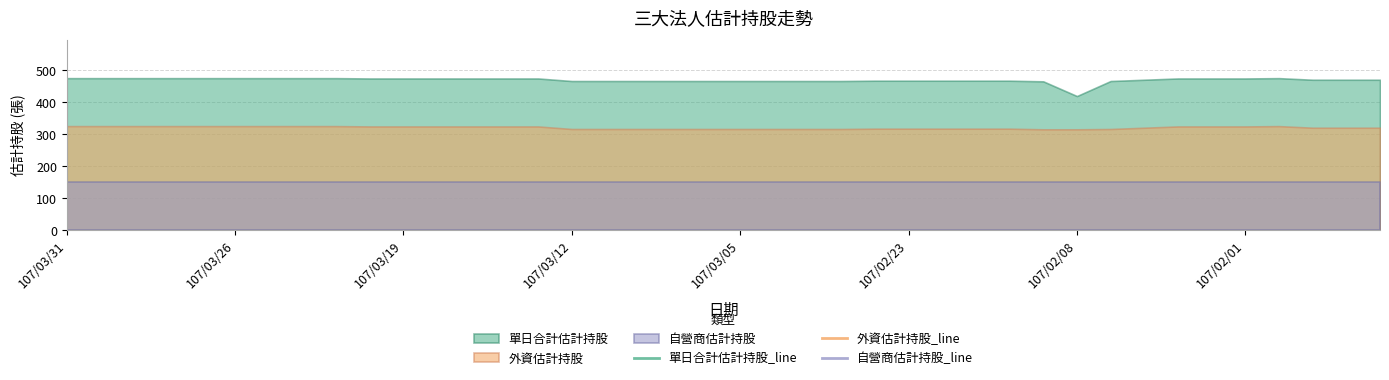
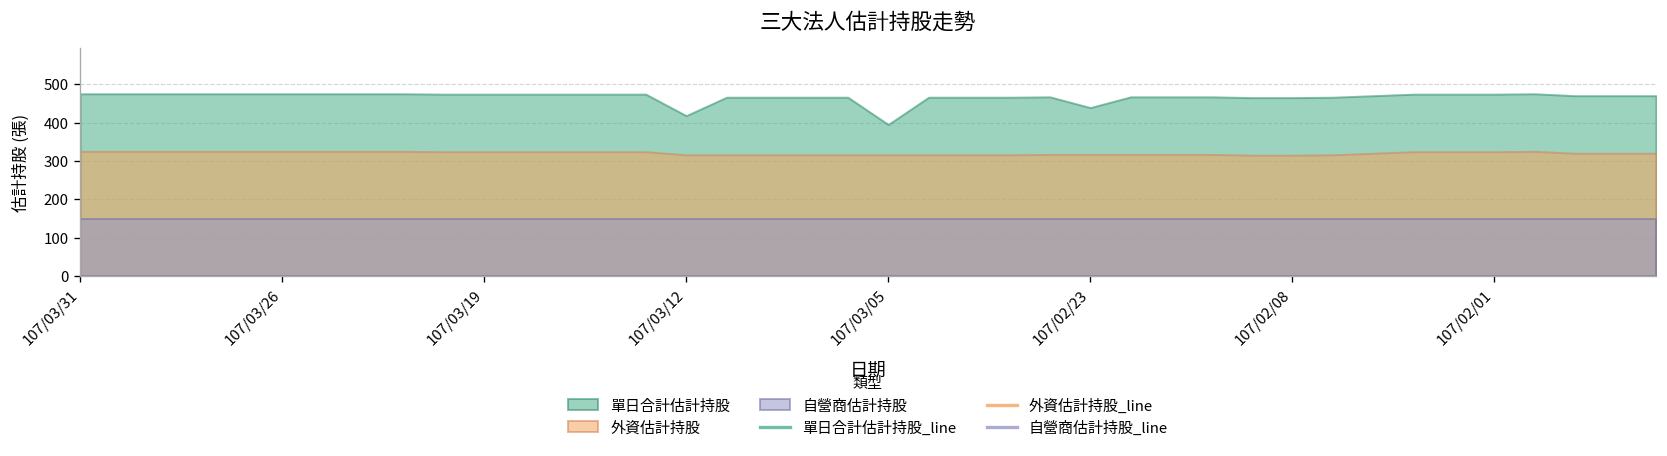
單日合計估計持股, 107/03/12: 470 -> 420
單日合計估計持股, 107/03/05: 470 -> 400
單日合計估計持股, 107/02/23: 470 -> 440
單日合計估計持股, 107/02/08: 420 -> 470
